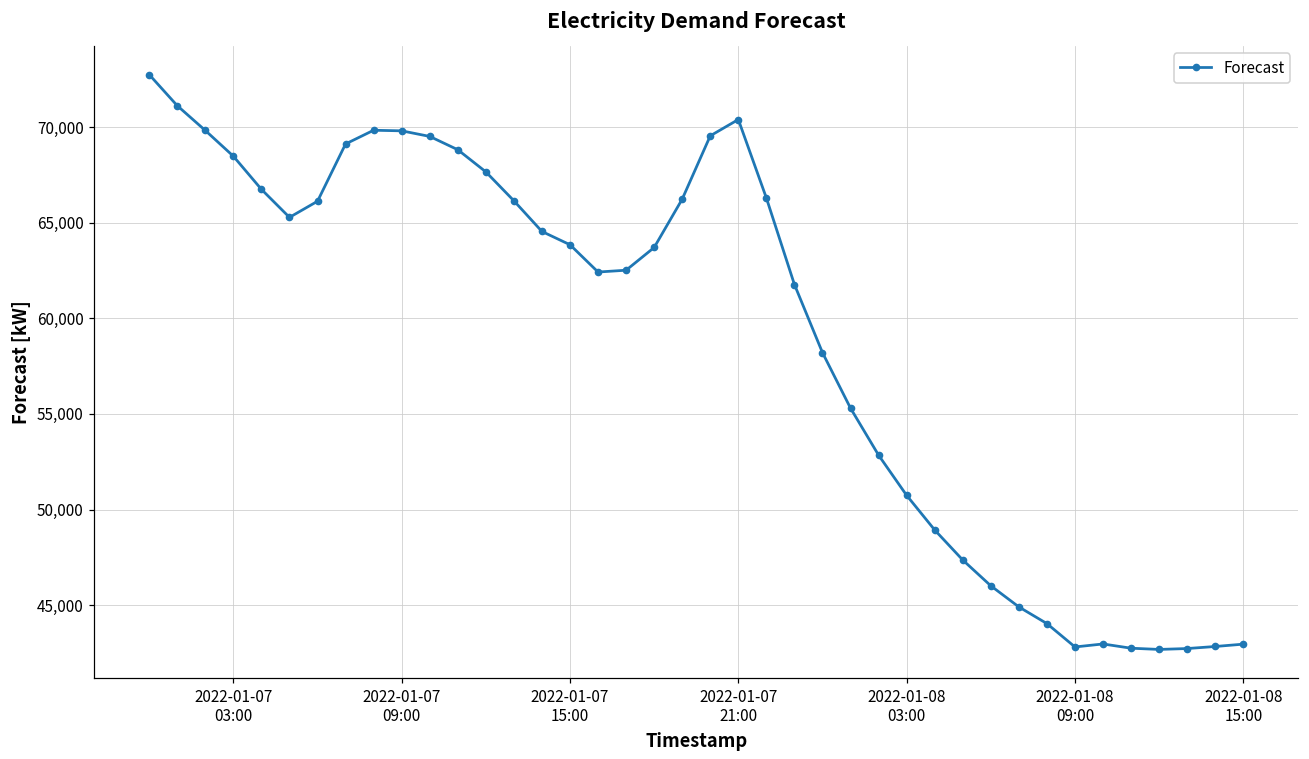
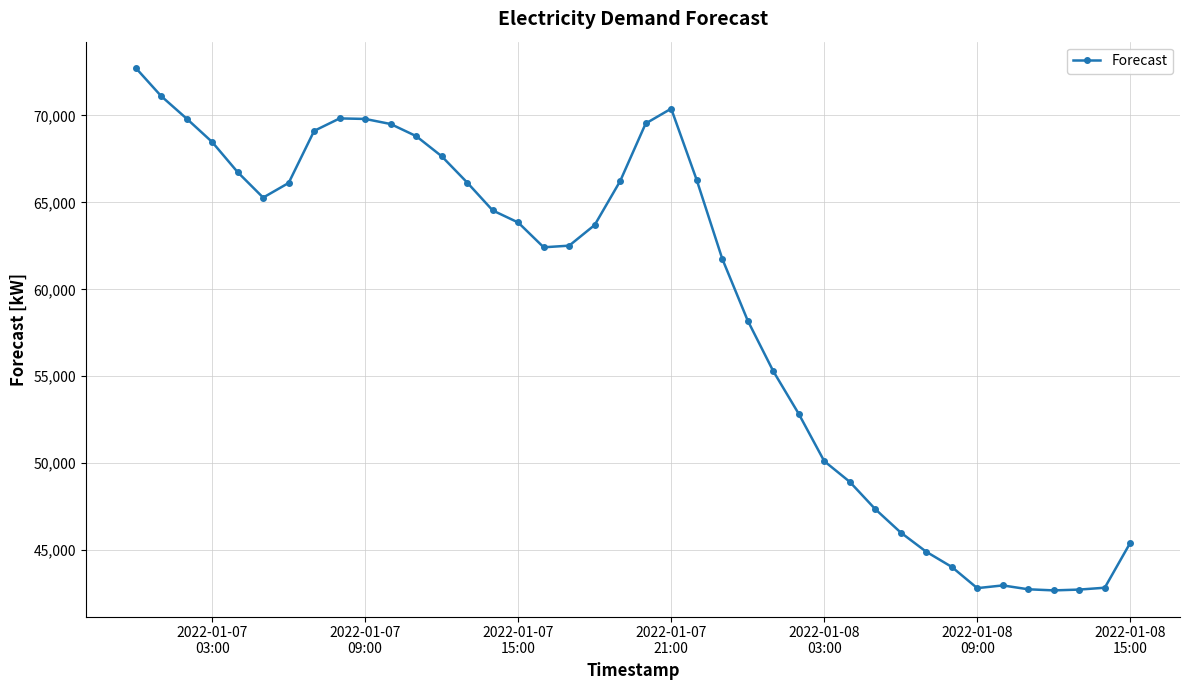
2022-01-08 03:00: 50,700 -> 50,100
2022-01-08 15:00: 43,000 -> 45,400
